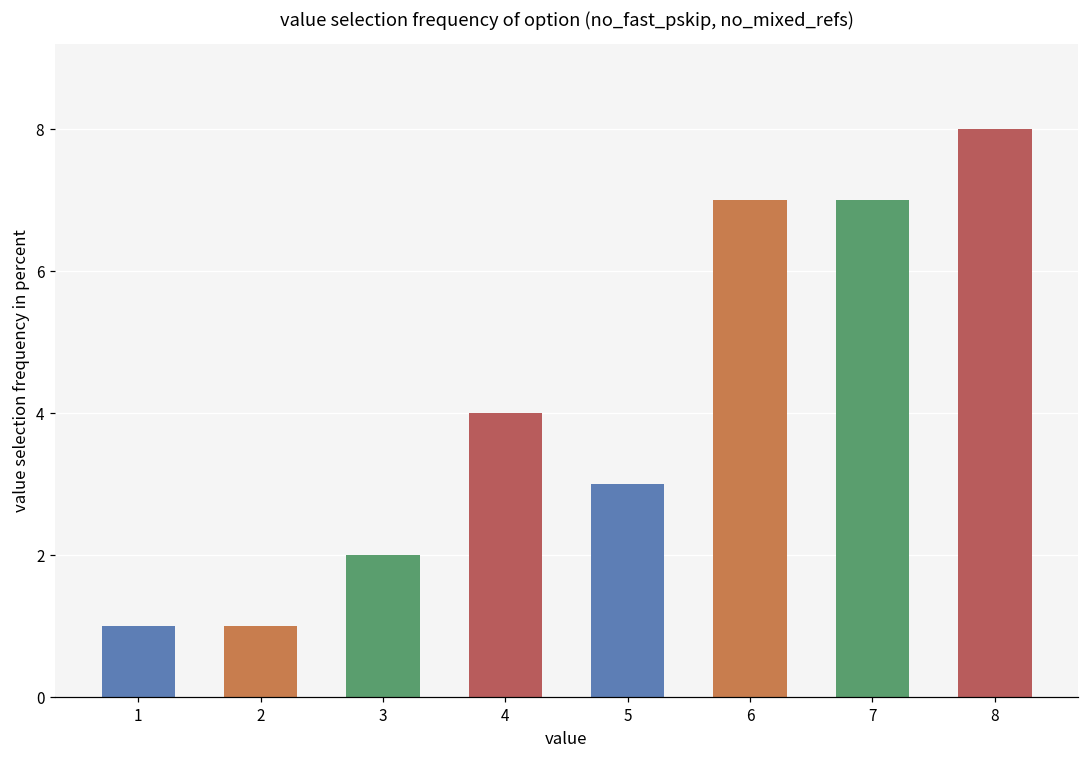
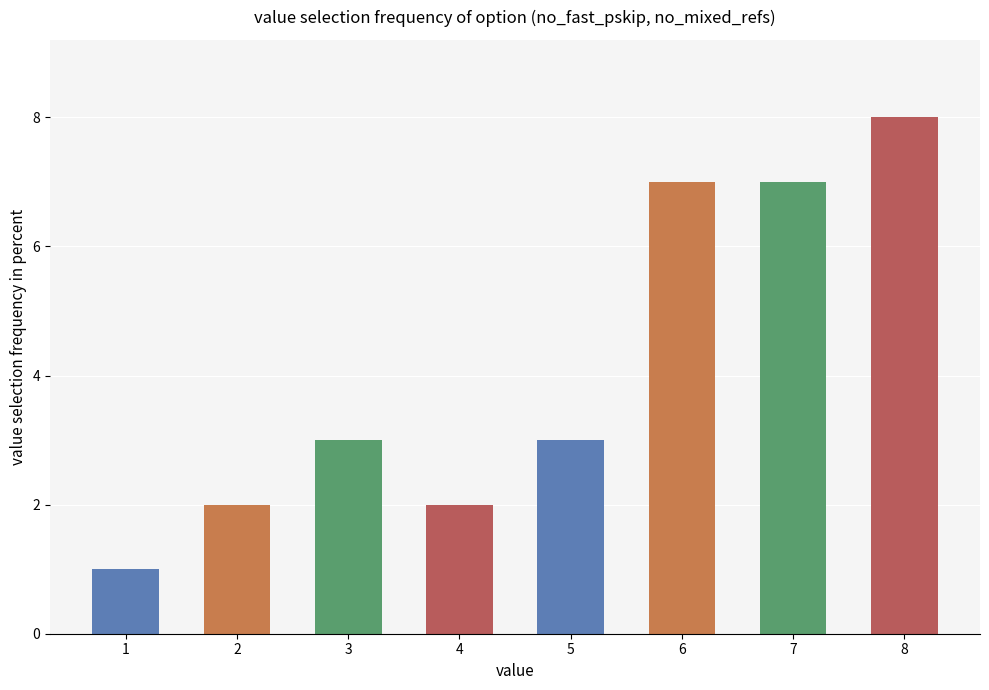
2: 1 -> 2
3: 2 -> 3
4: 4 -> 2
